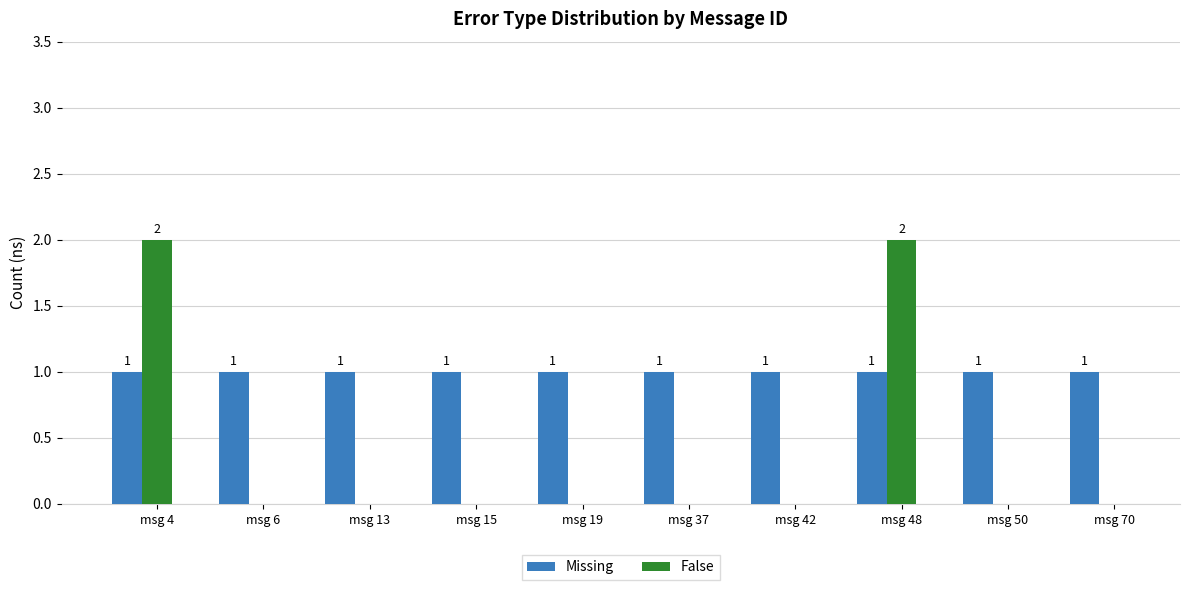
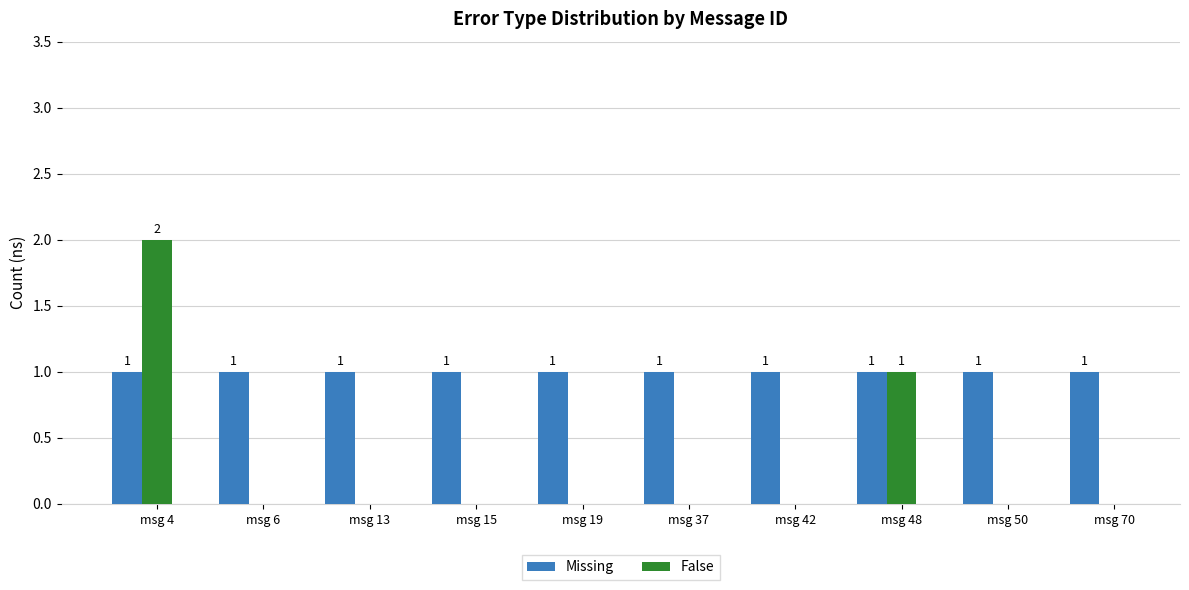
False, msg 48: 2 -> 1
